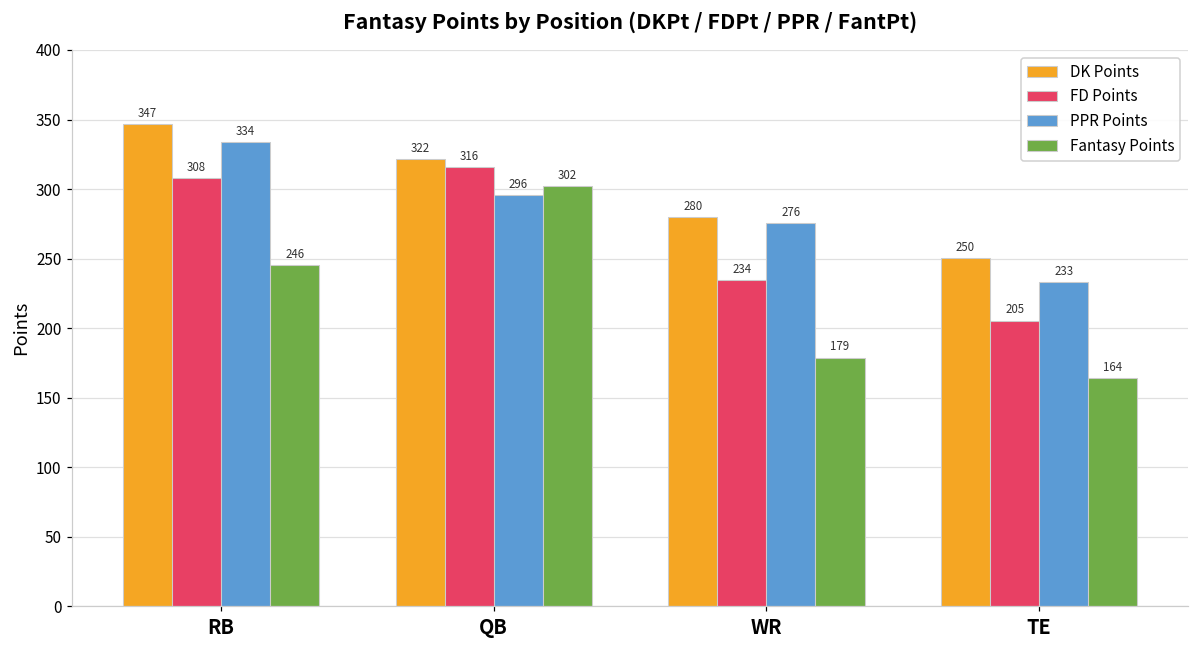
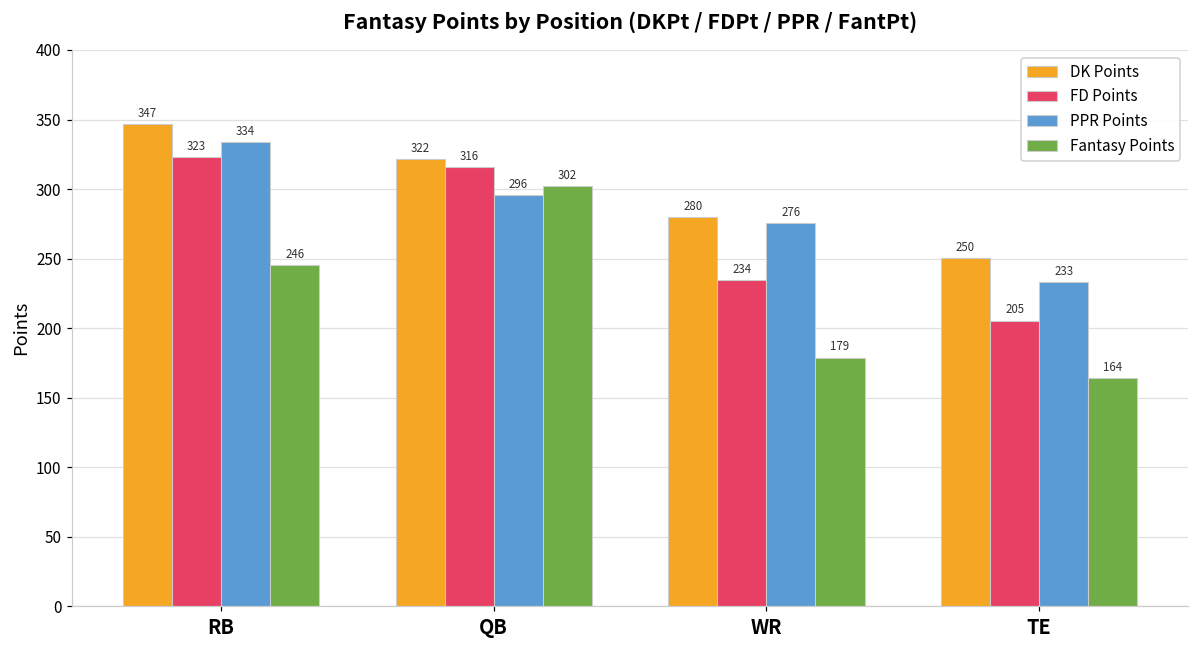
FD Points, RB: 308 -> 323
